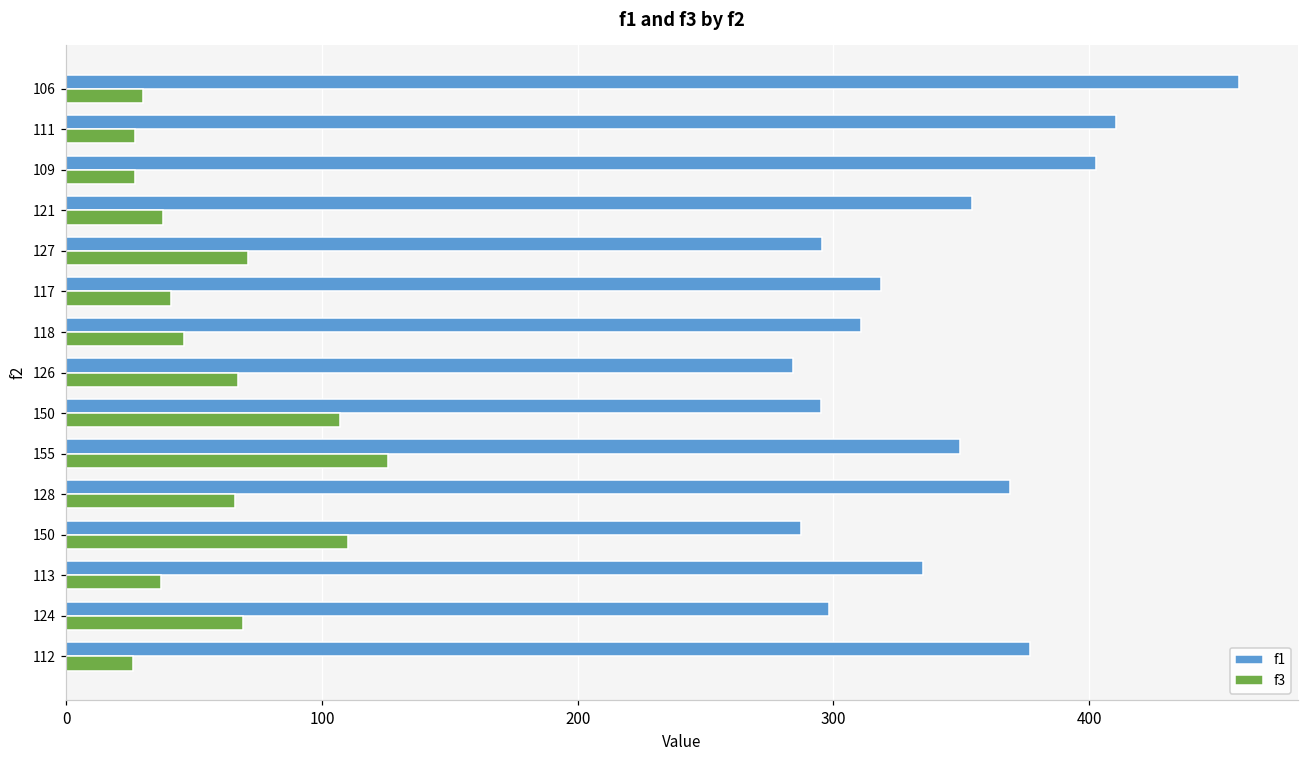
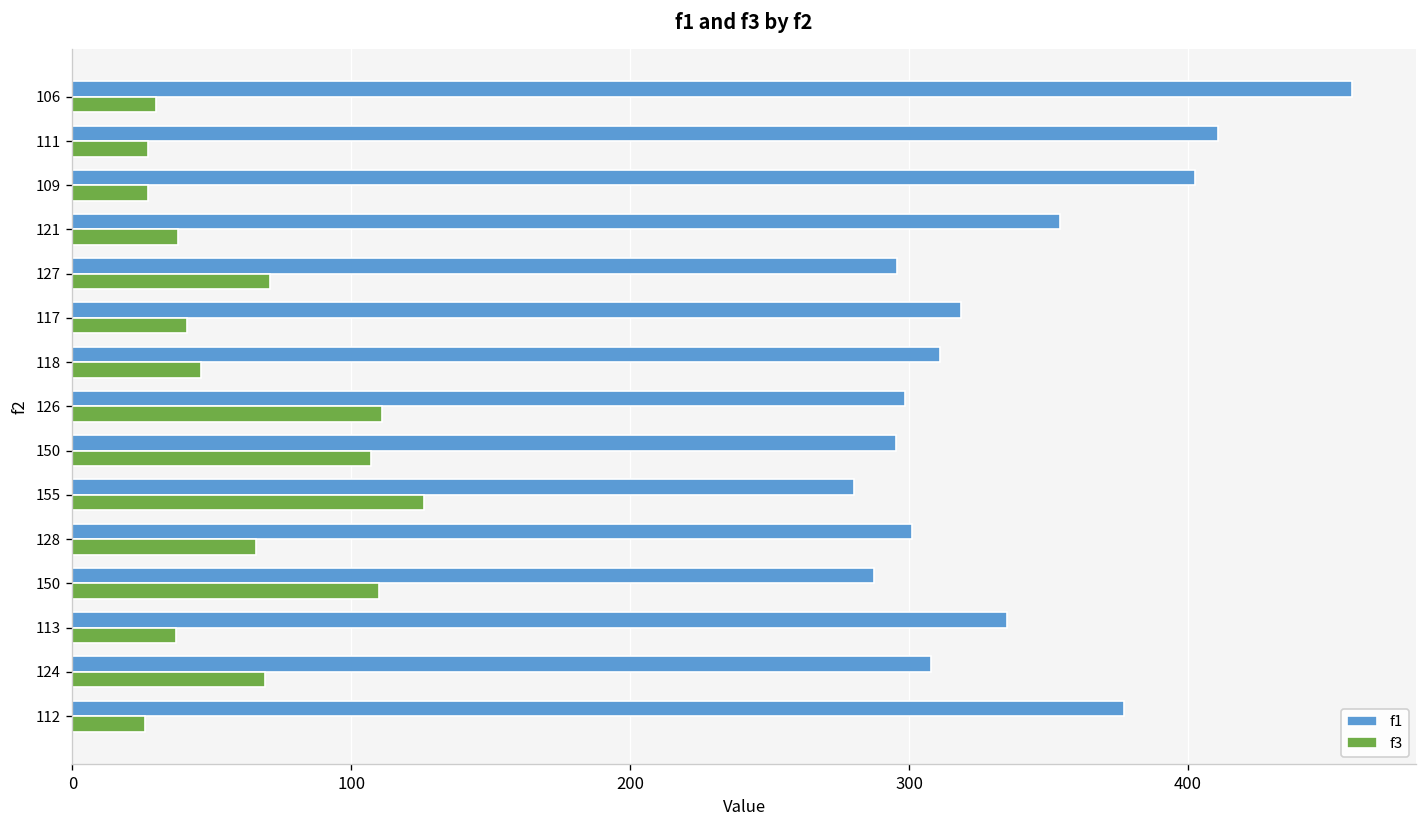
f1, 126: 284 -> 298
f3, 126: 67 -> 111
f1, 155: 349 -> 280
f1, 128: 369 -> 301
f1, 124: 298 -> 308
